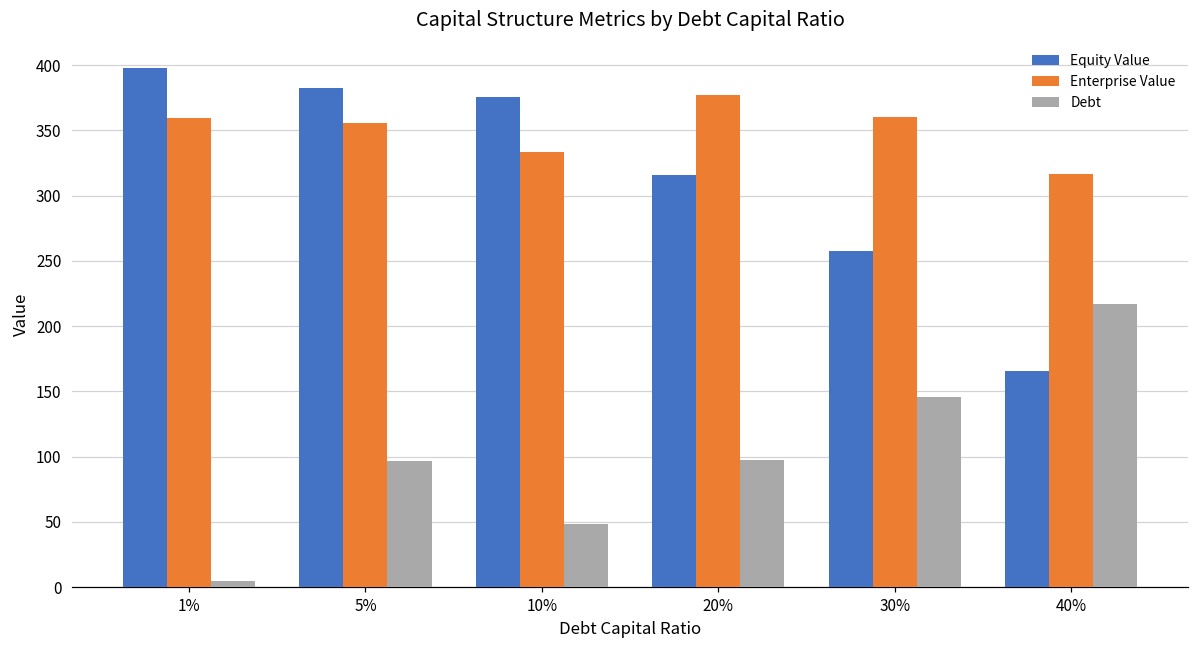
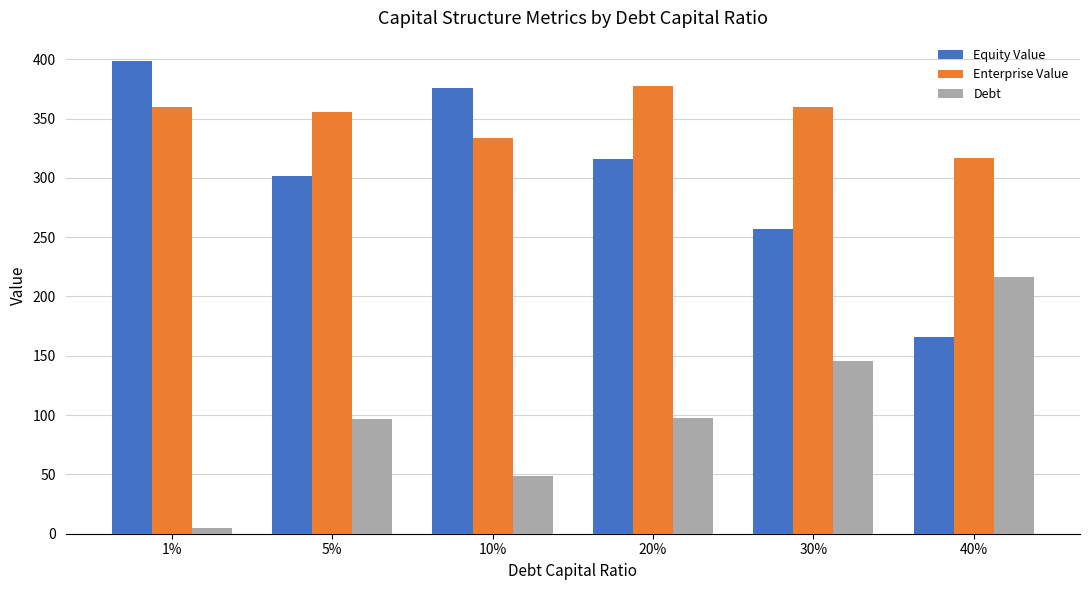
Equity Value, 5%: 383 -> 301
